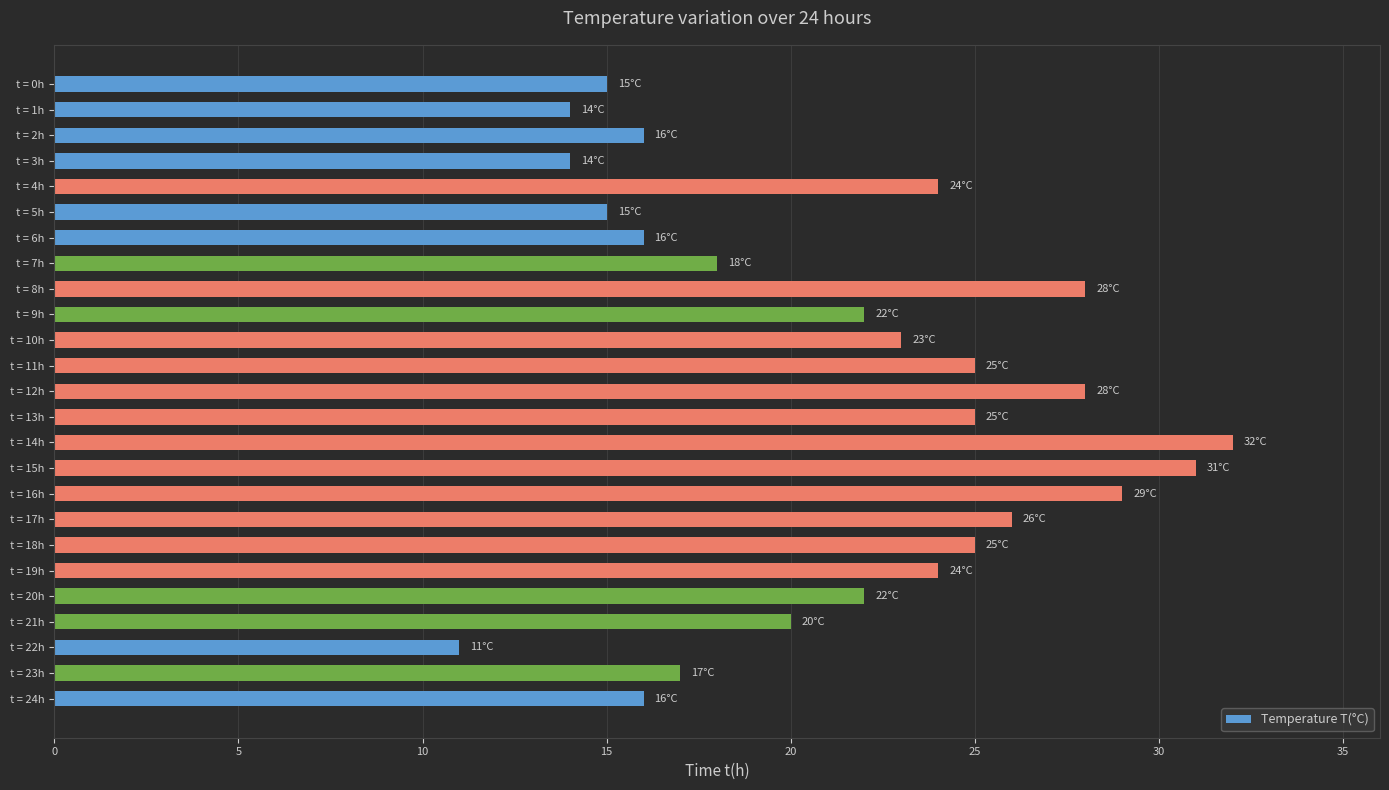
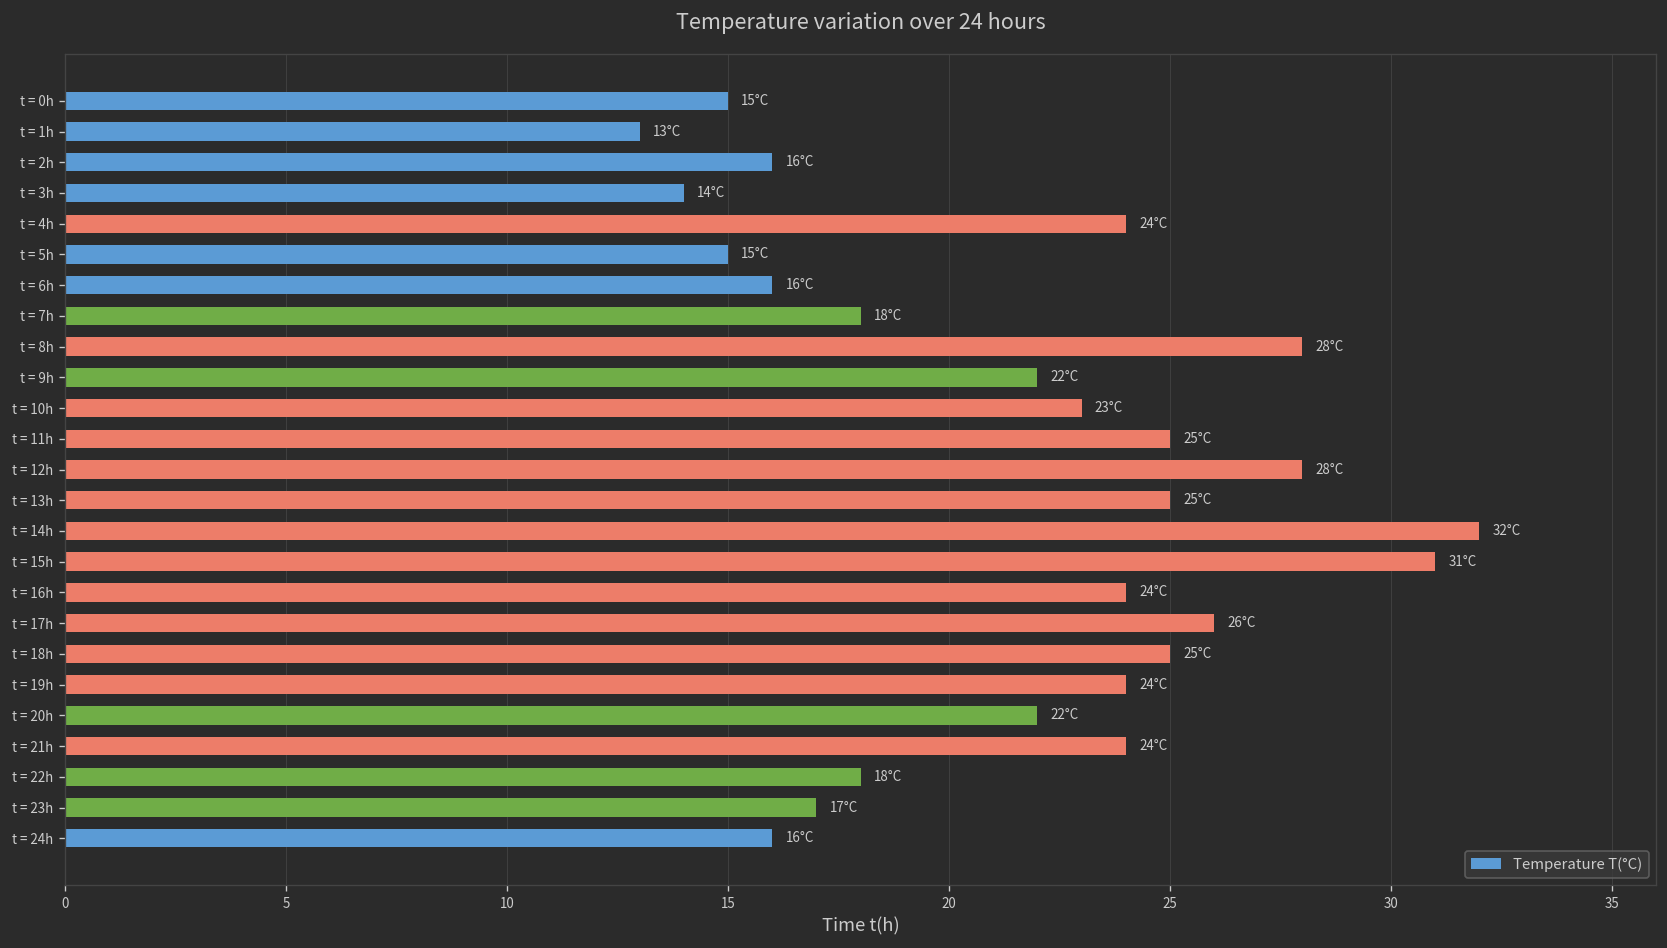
t = 1h: 14°C -> 13°C
t = 16h: 29°C -> 24°C
t = 21h: 20°C -> 24°C
t = 22h: 11°C -> 18°C
